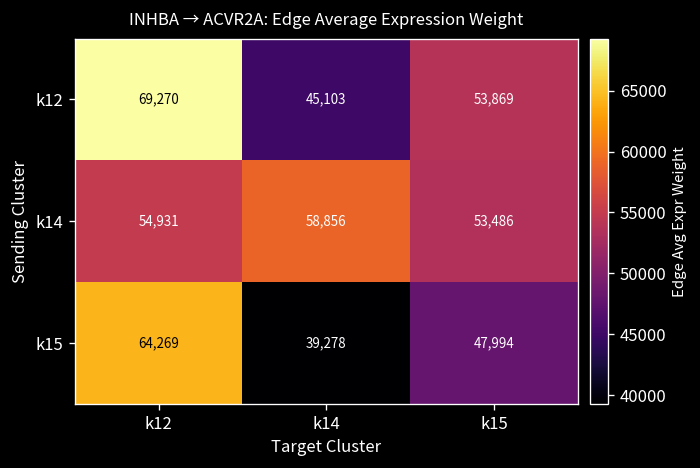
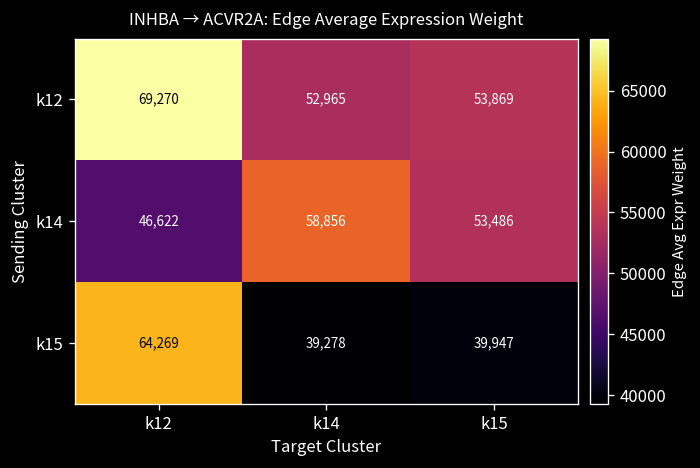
k12, k14: 45,103 -> 52,965
k14, k12: 54,931 -> 46,622
k15, k15: 47,994 -> 39,947
